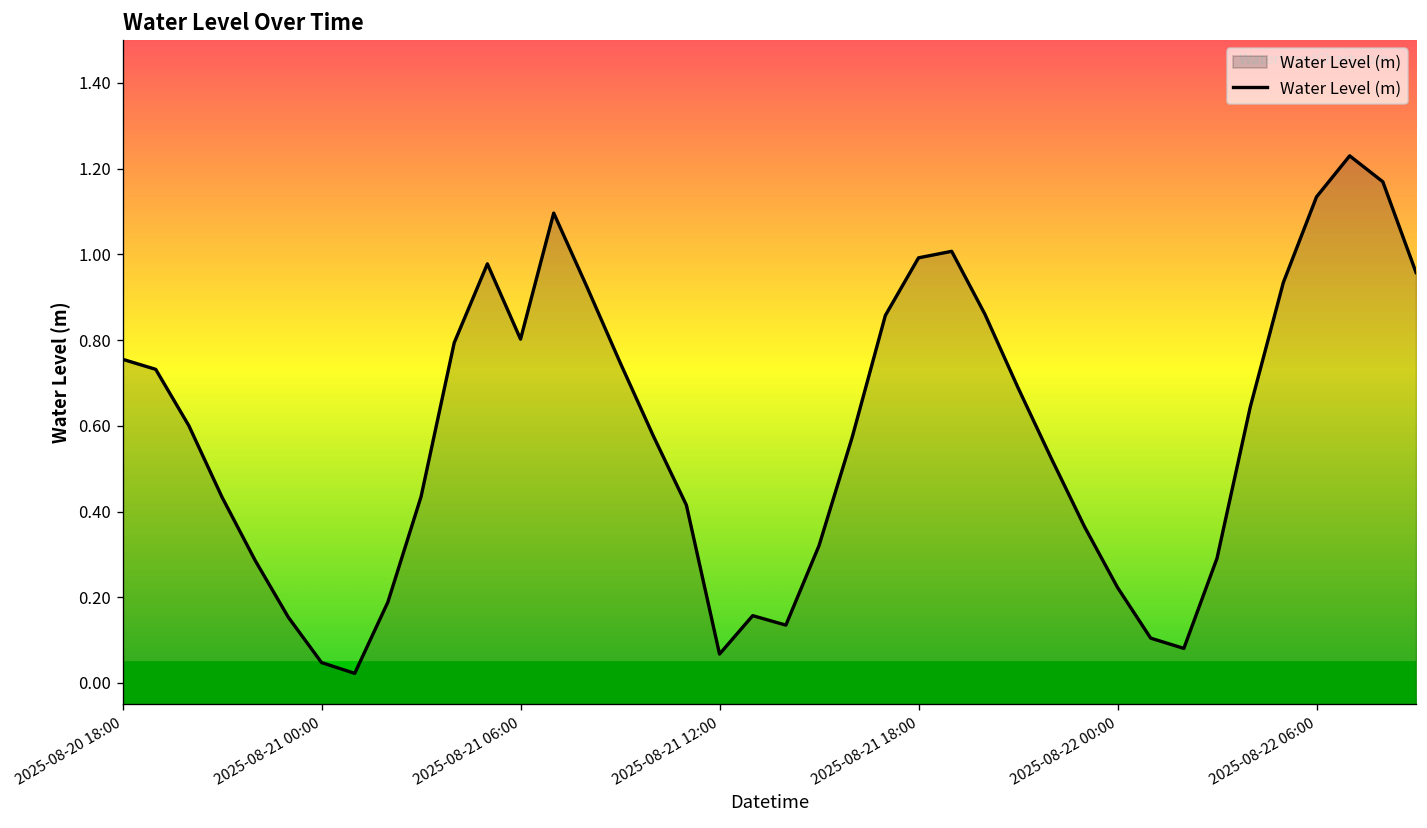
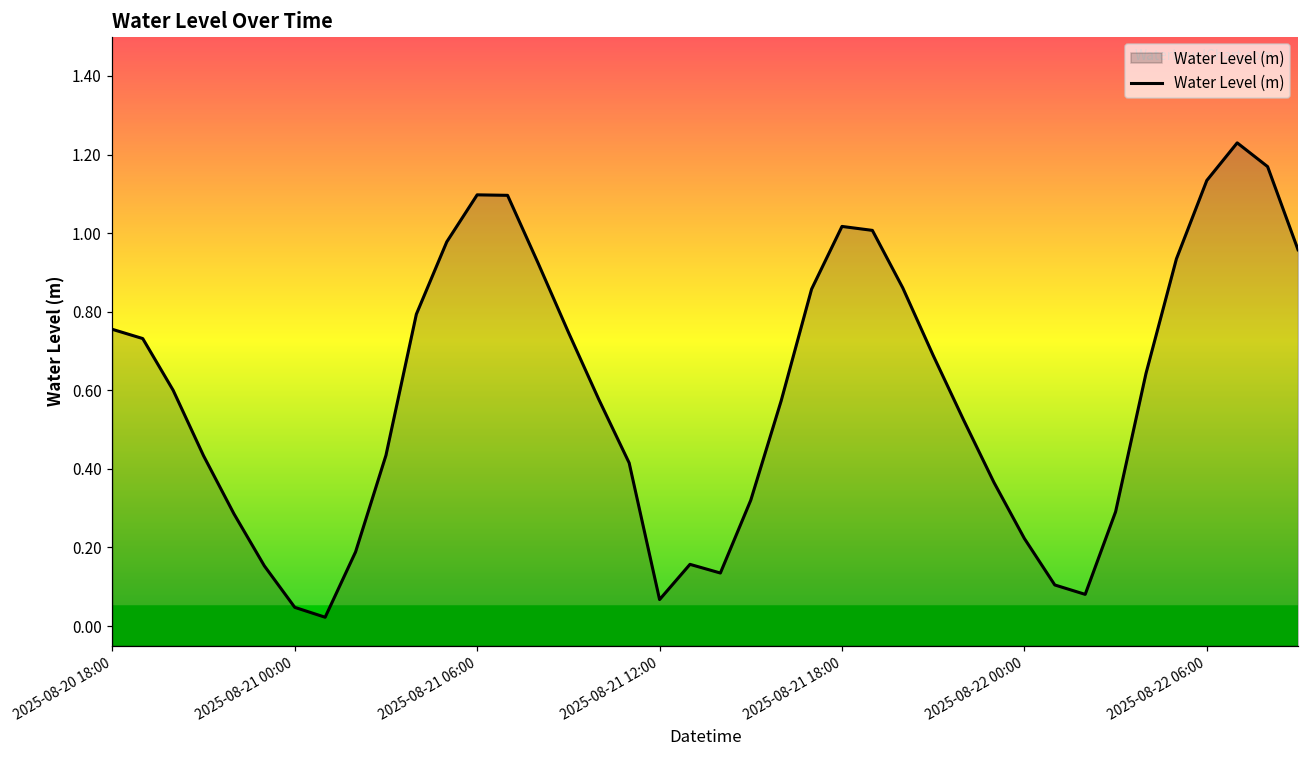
2025-08-21 06:00: 0.80 -> 1.10
2025-08-21 18:00: 0.99 -> 1.02
